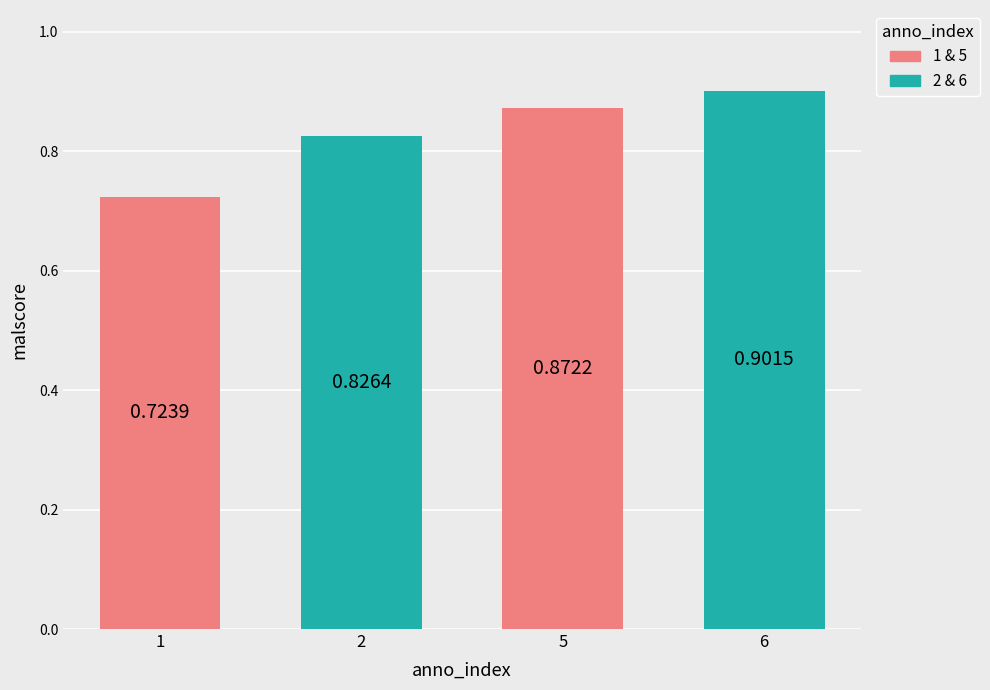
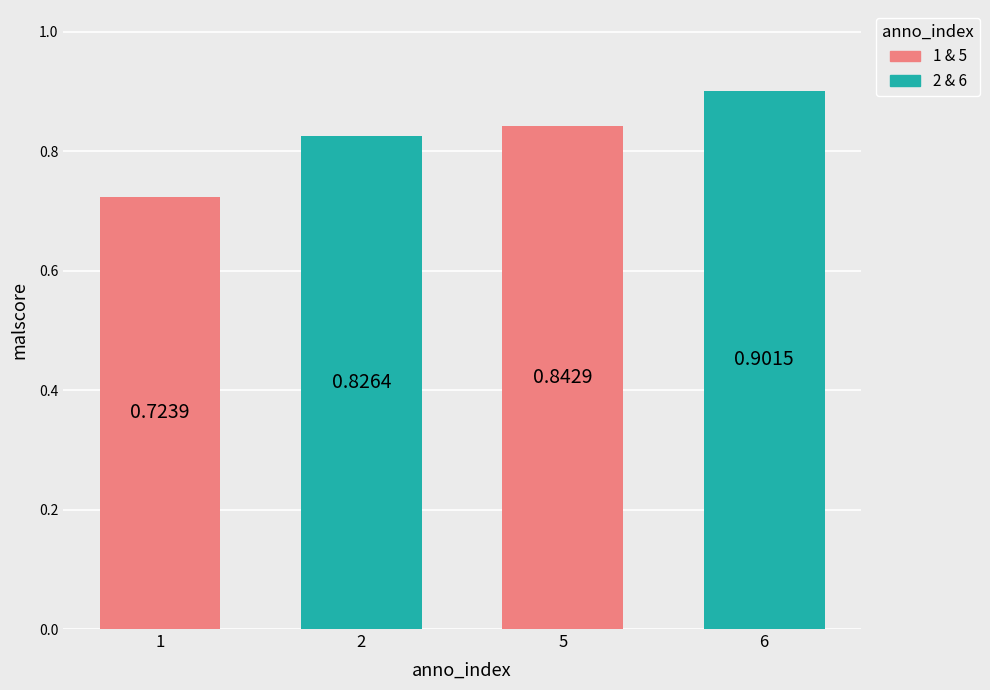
5: 0.8722 -> 0.8429
